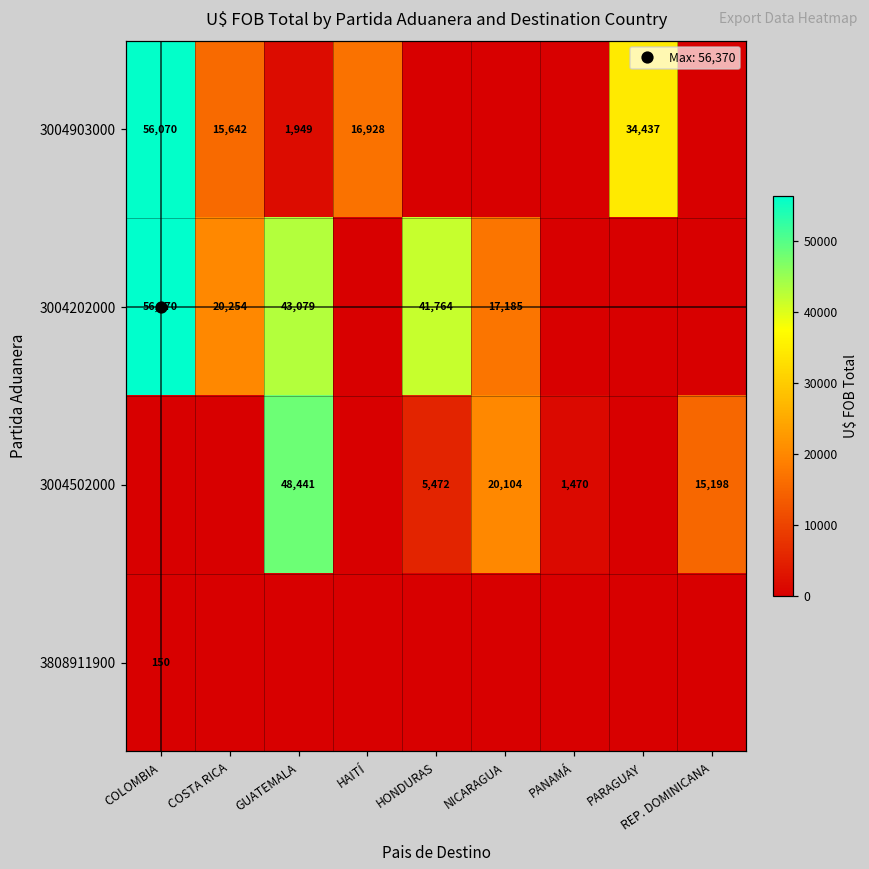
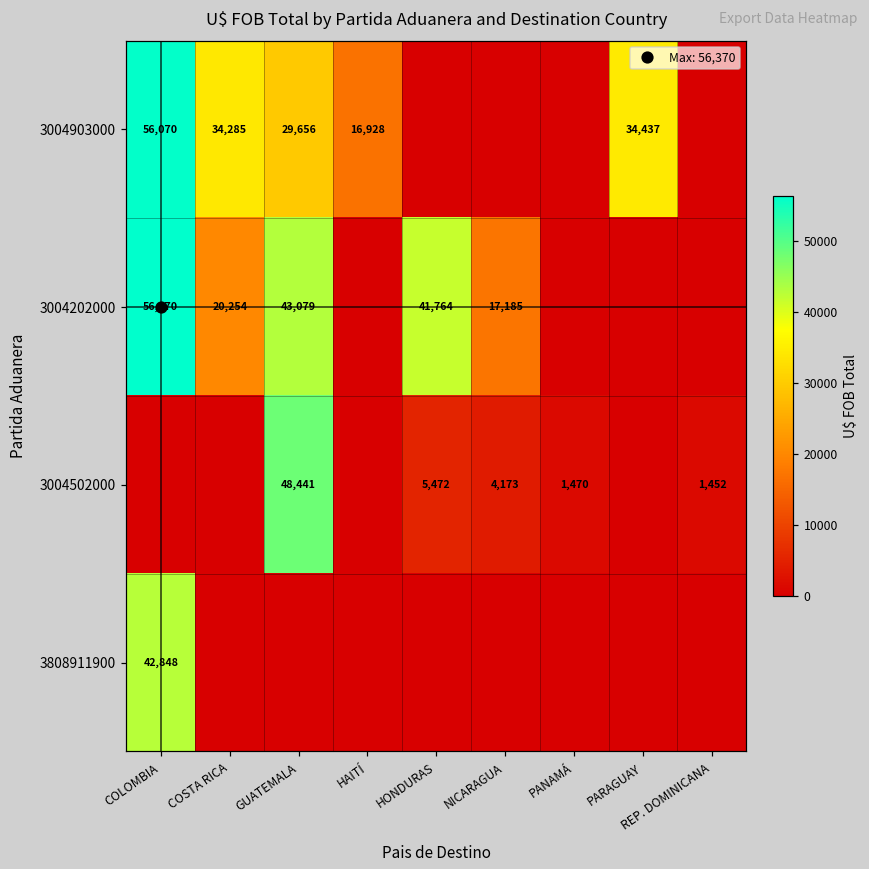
3004903000, COSTA RICA: 15,642 -> 34,285
3004903000, GUATEMALA: 1,949 -> 29,656
3004502000, NICARAGUA: 20,104 -> 4,173
3004502000, REP. DOMINICANA: 15,198 -> 1,452
3808911900, COLOMBIA: 150 -> 42,848
